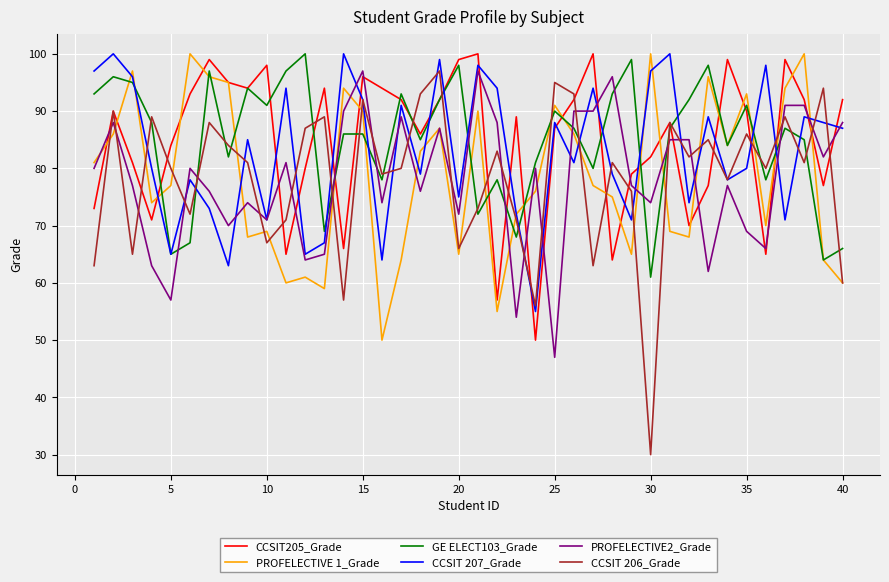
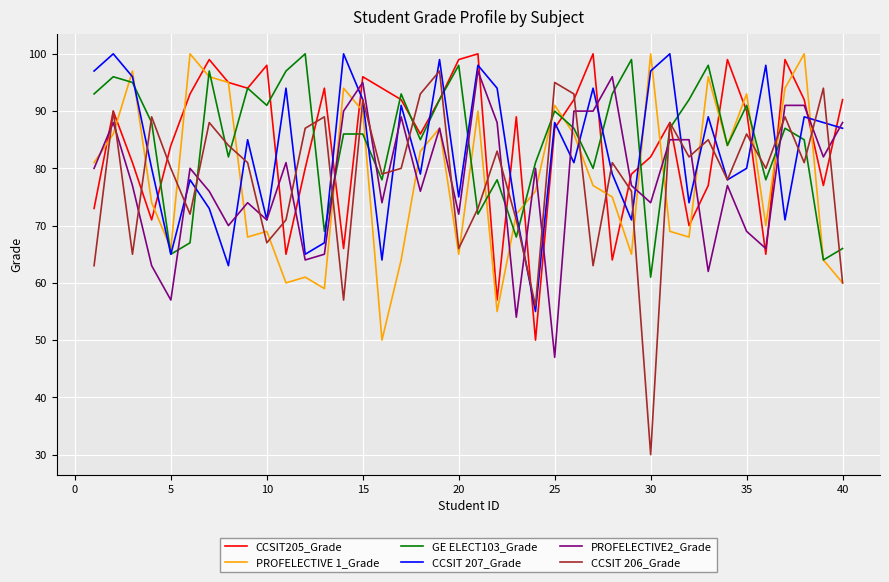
PROFELECTIVE 1_Grade, 5: 77 -> 66
PROFELECTIVE2_Grade, 15: 97 -> 95
